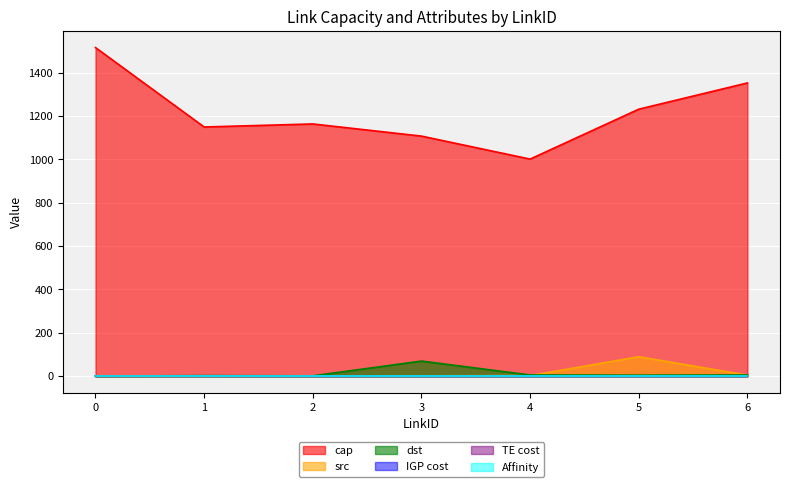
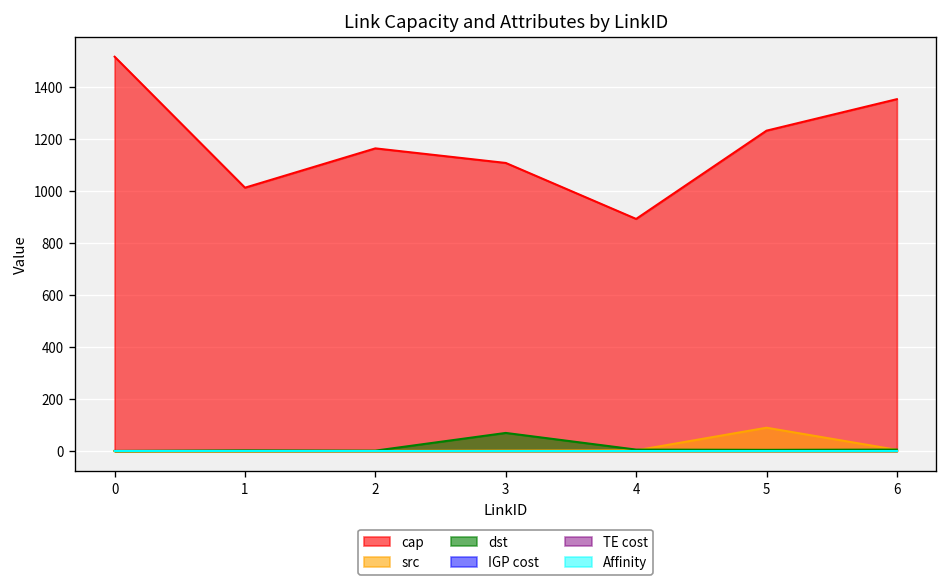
cap, 1: 1150 -> 1010
cap, 4: 1000 -> 890
